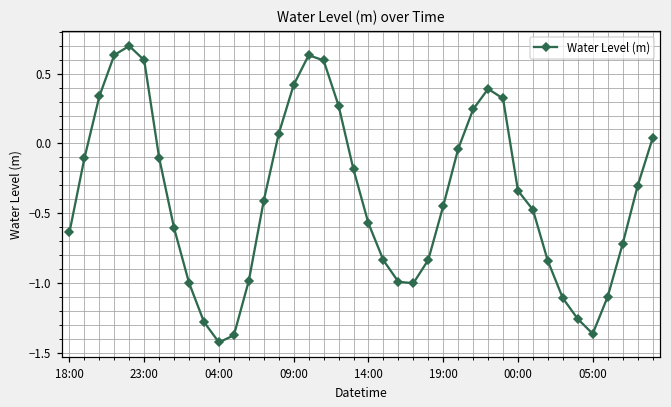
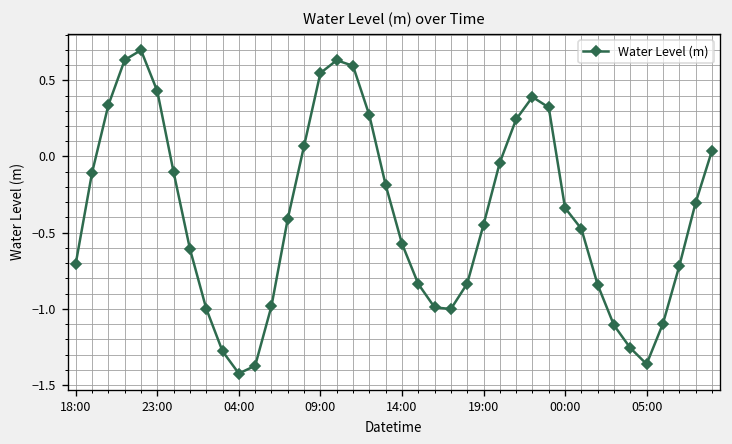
18:00: -0.64 -> -0.70
23:00: 0.60 -> 0.43
09:00: 0.42 -> 0.55
